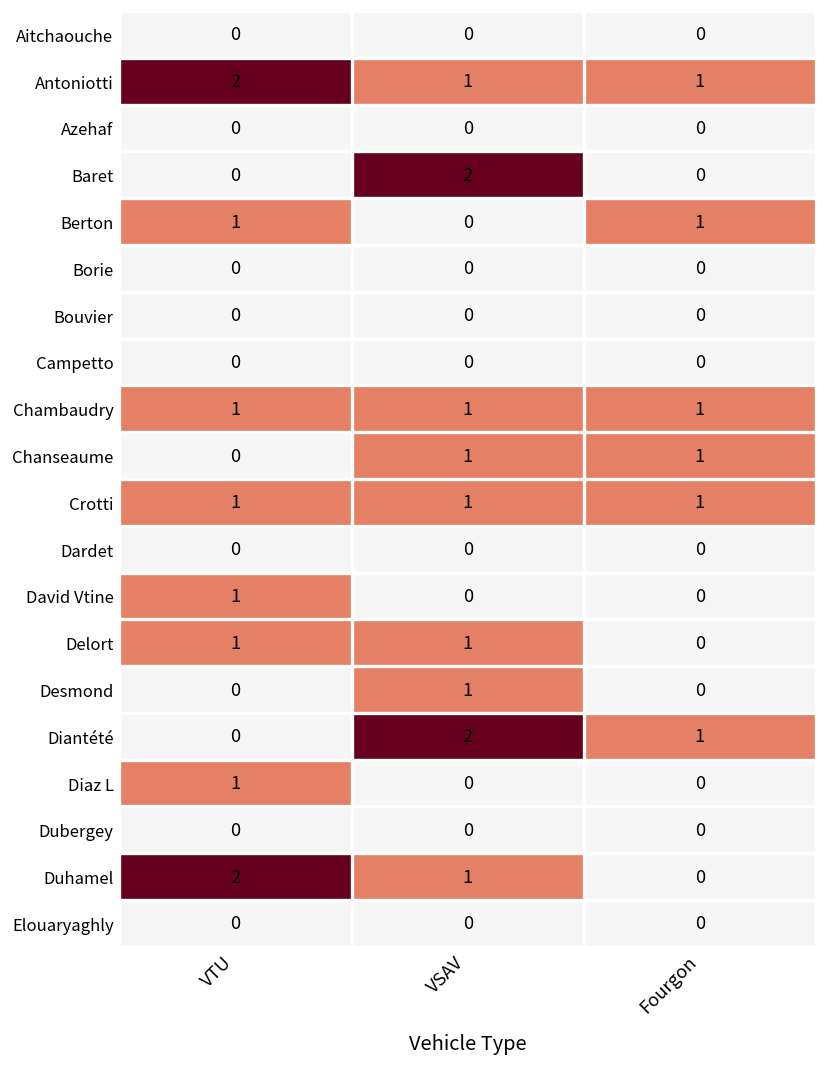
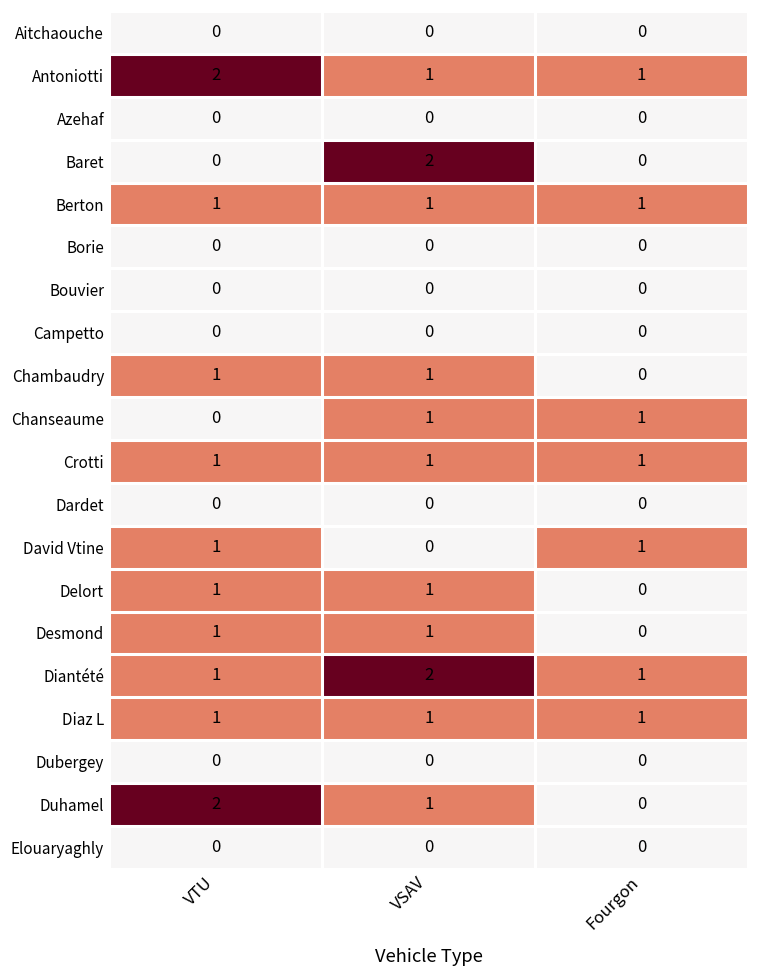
Berton, VSAV: 0 -> 1
Chambaudry, Fourgon: 1 -> 0
David Vtine, Fourgon: 0 -> 1
Desmond, VTU: 0 -> 1
Diantété, VTU: 0 -> 1
Diaz L, VSAV: 0 -> 1
Diaz L, Fourgon: 0 -> 1
